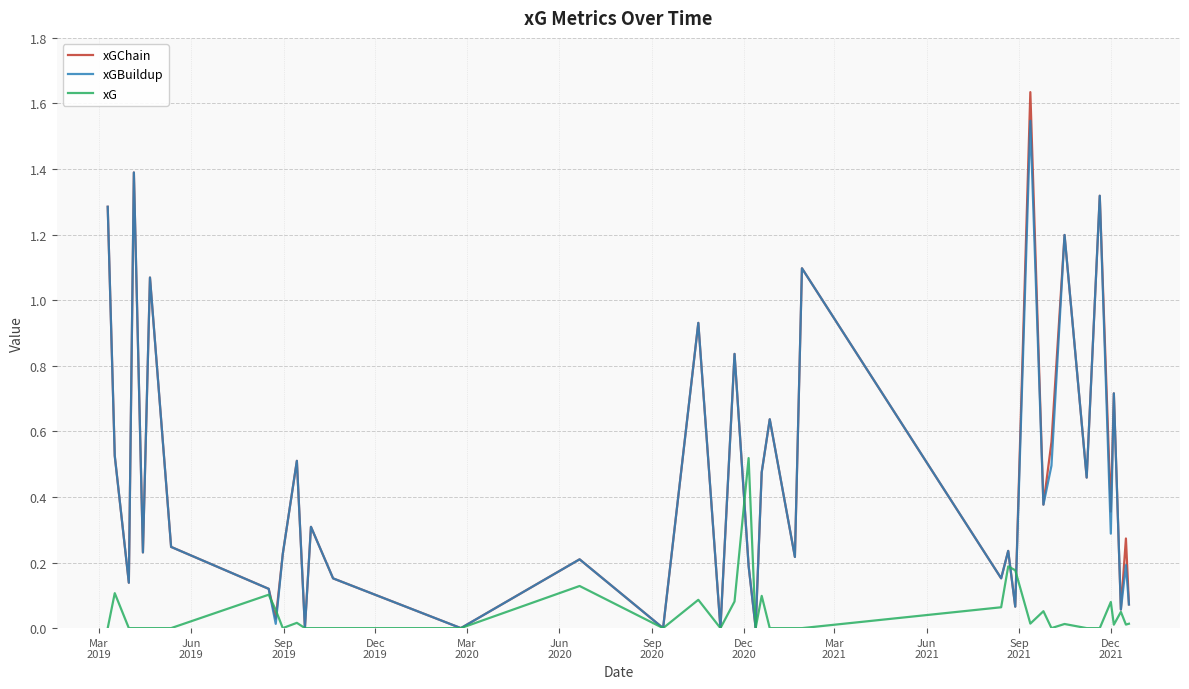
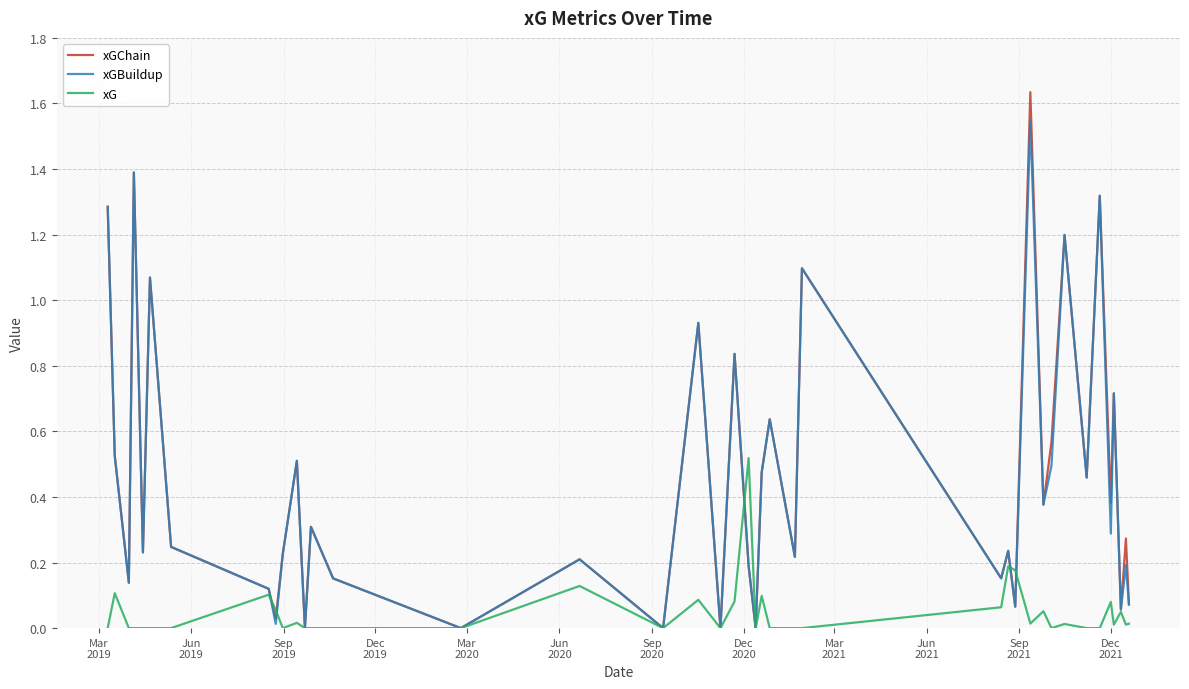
xGChain, Dec 2021: 0.36 -> 0.38
